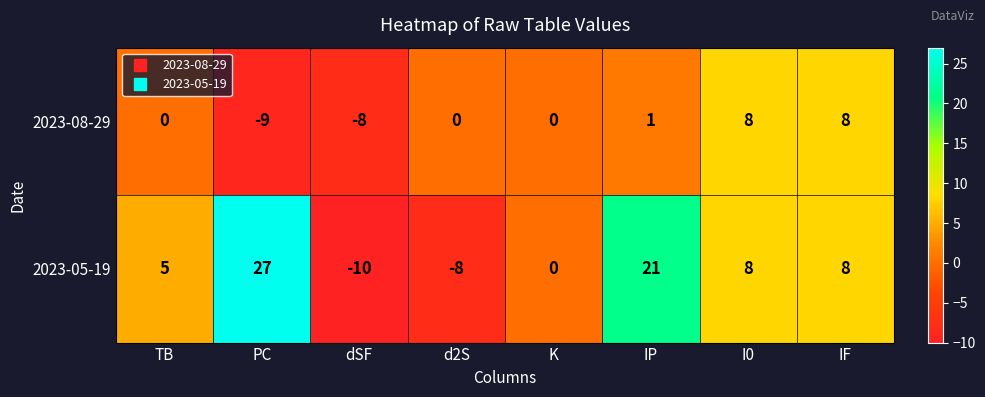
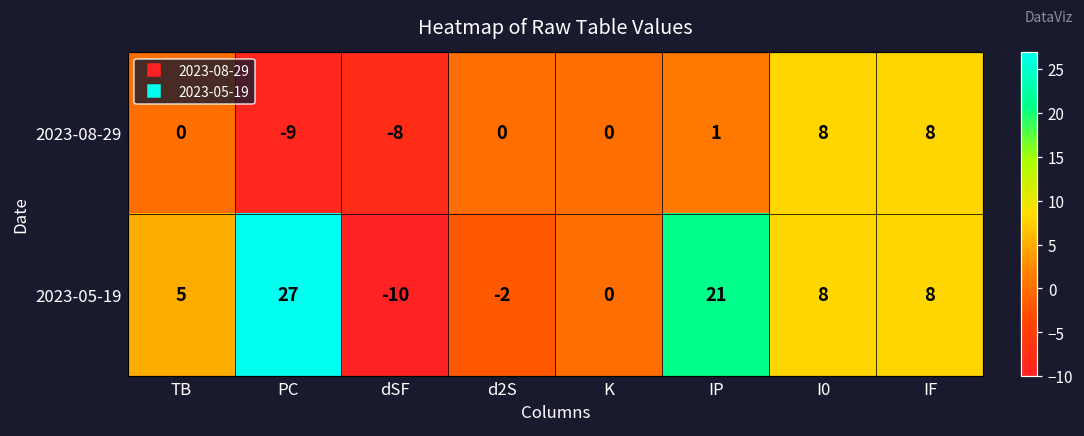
2023-05-19, d2S: -8 -> -2
